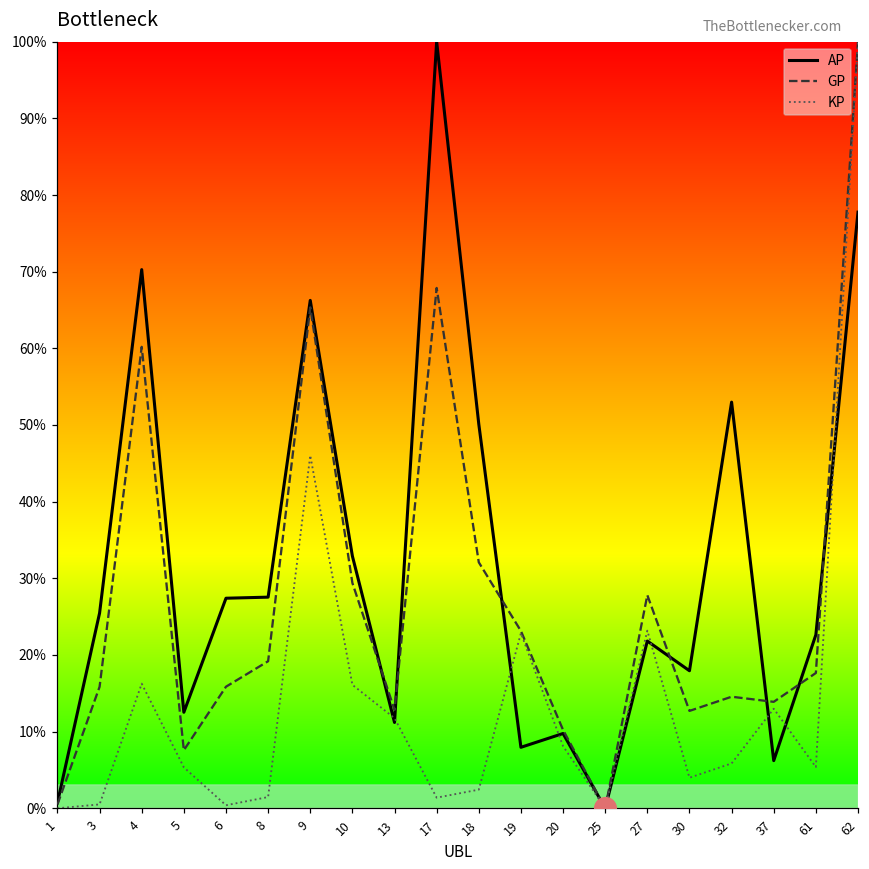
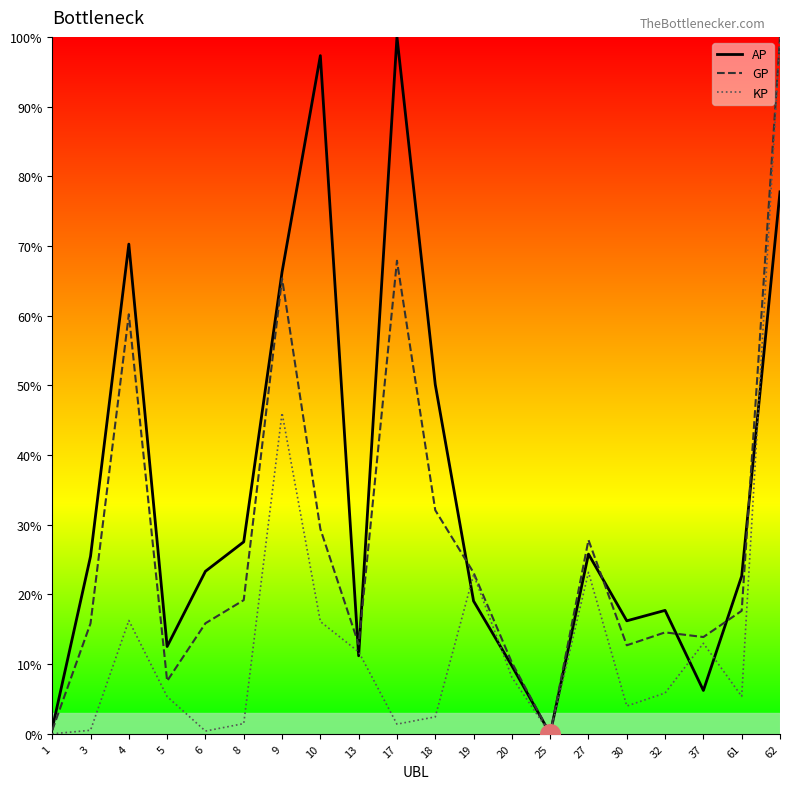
AP, 6: 27% -> 23%
AP, 10: 33% -> 97%
AP, 19: 8% -> 19%
AP, 27: 22% -> 26%
AP, 30: 18% -> 16%
AP, 32: 53% -> 18%
